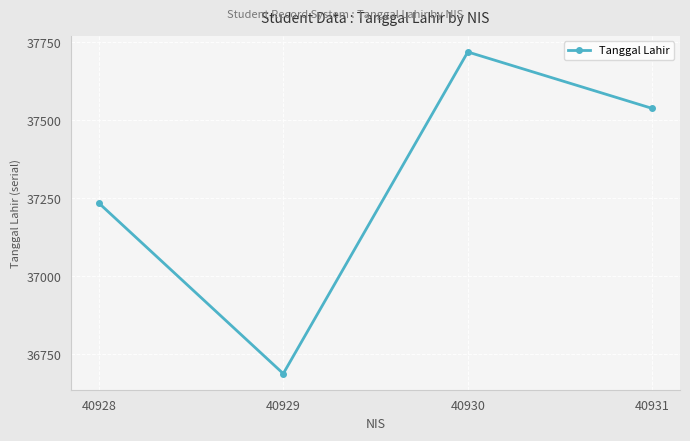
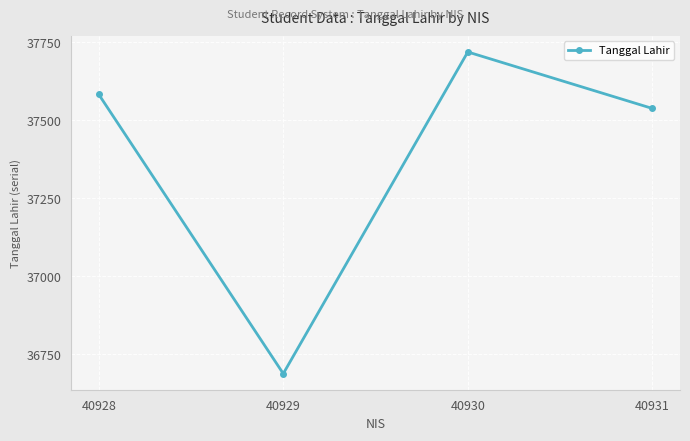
40928: 37240 -> 37580
